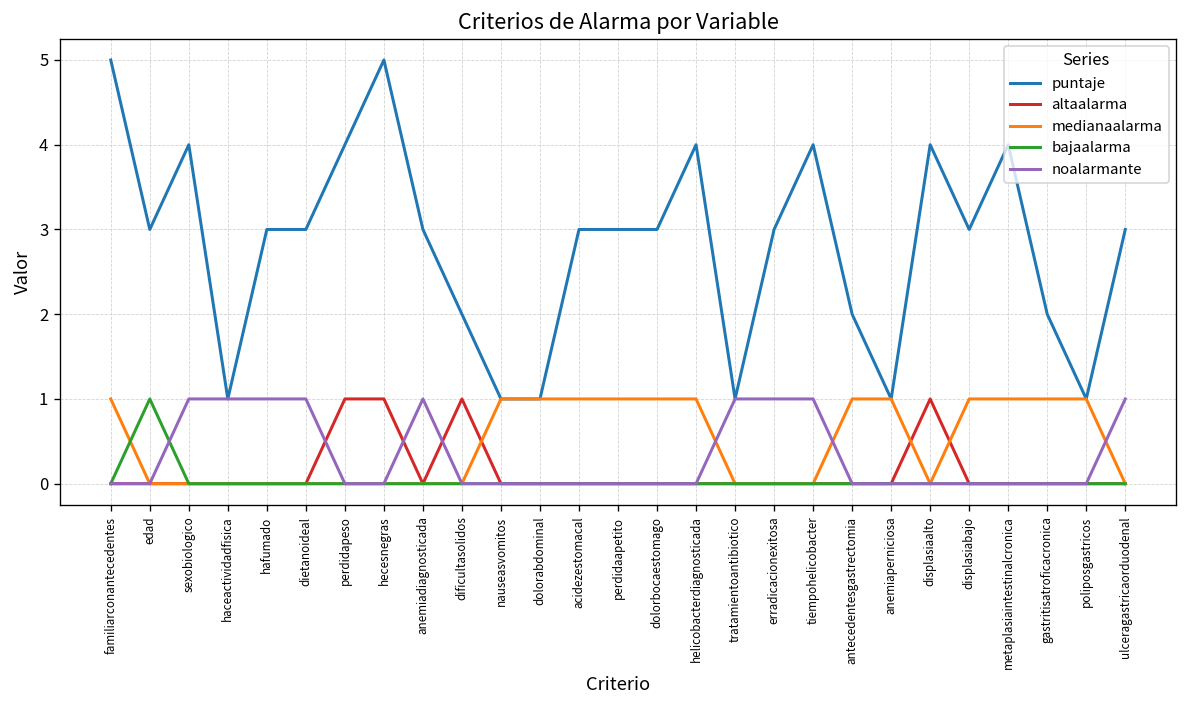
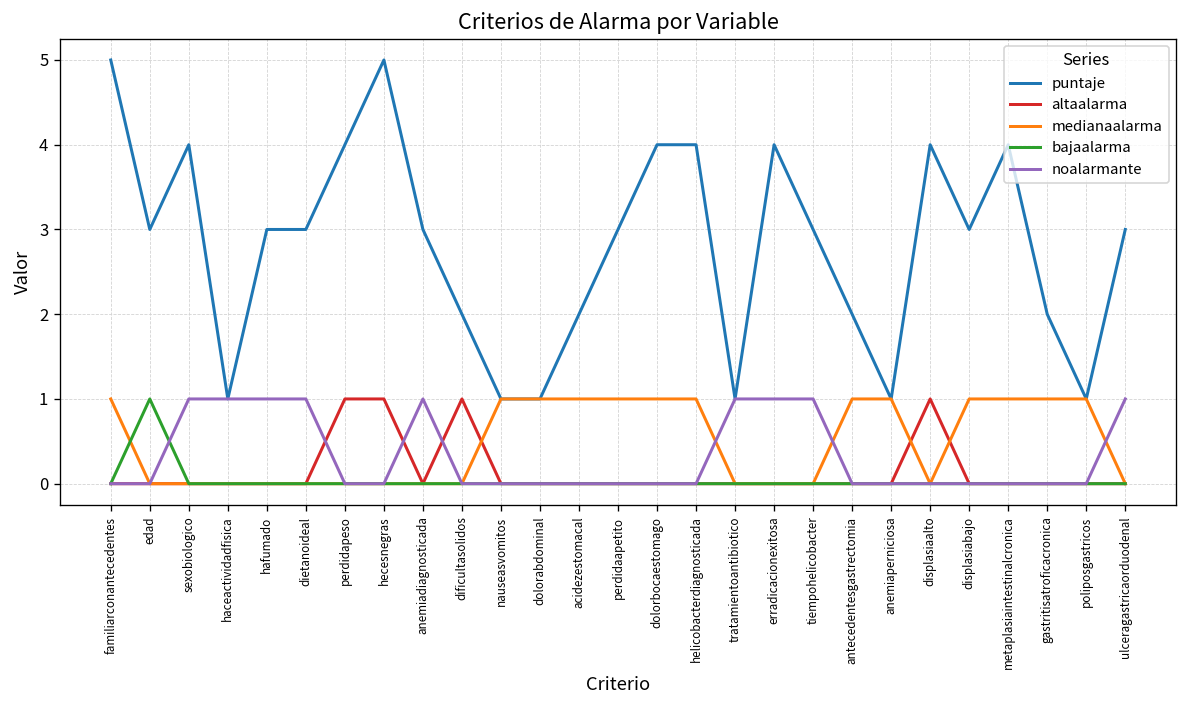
puntaje, acidezestomacal: 3 -> 2
puntaje, dolorbocaestomago: 3 -> 4
puntaje, erradicacionexitosa: 3 -> 4
puntaje, tiempohelicobacter: 4 -> 3
